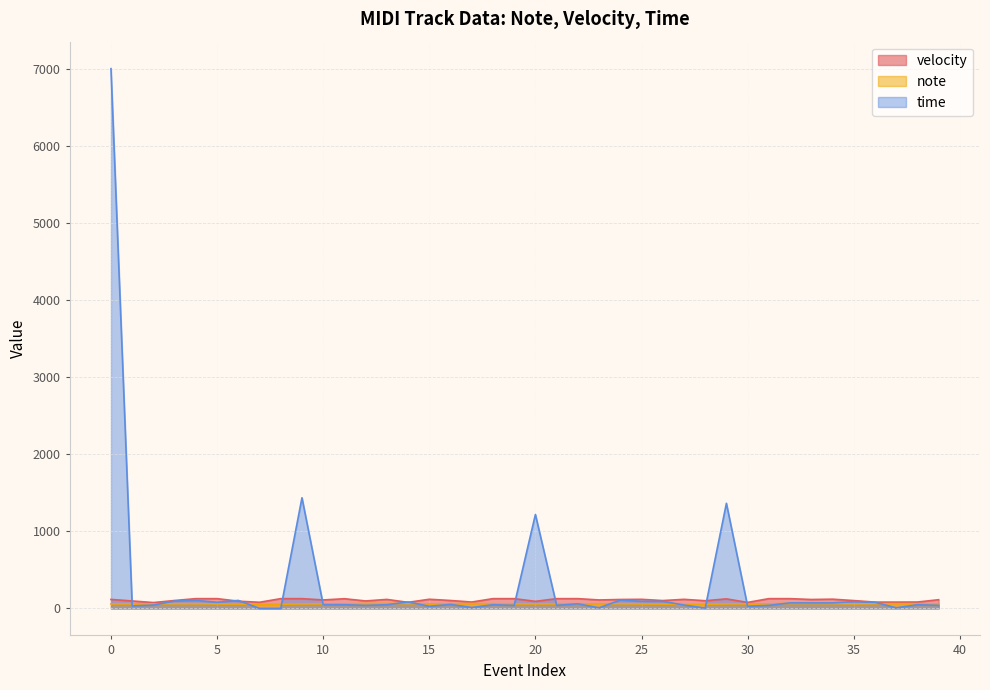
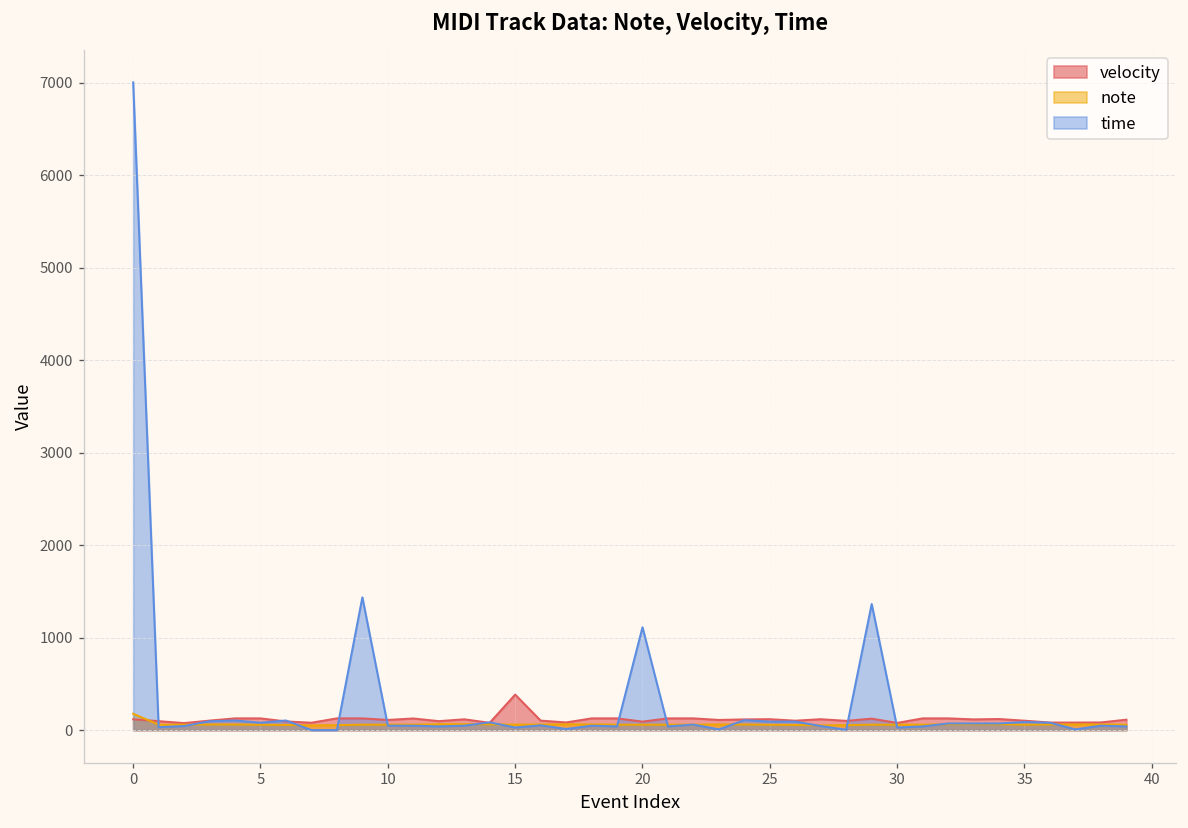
note, 0: 100 -> 200
velocity, 15: 100 -> 400
time, 20: 1200 -> 1100
